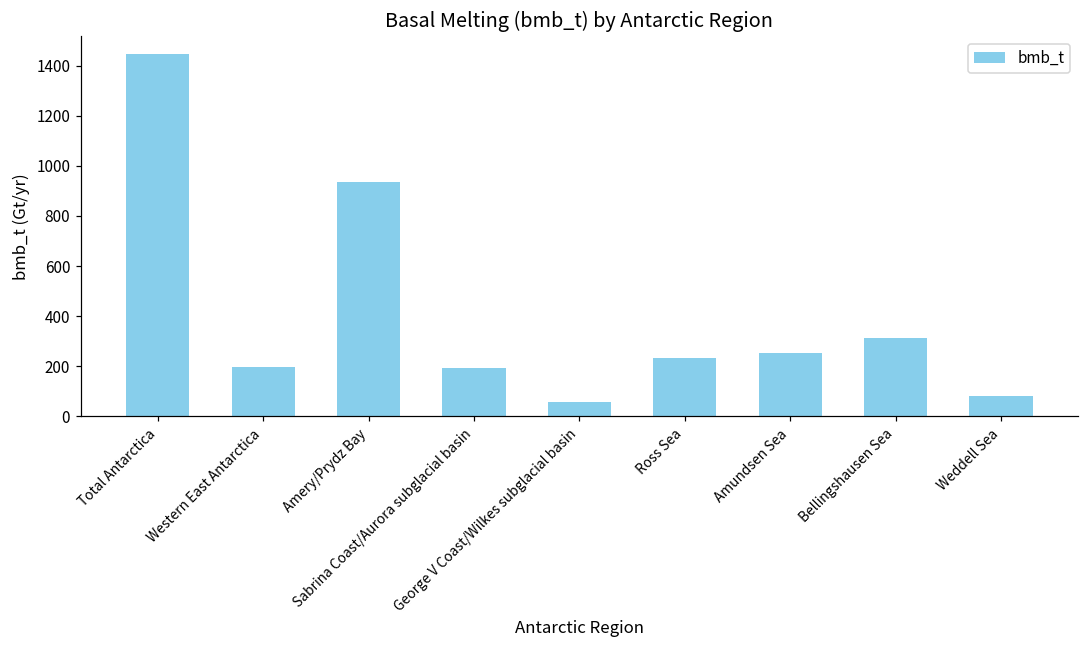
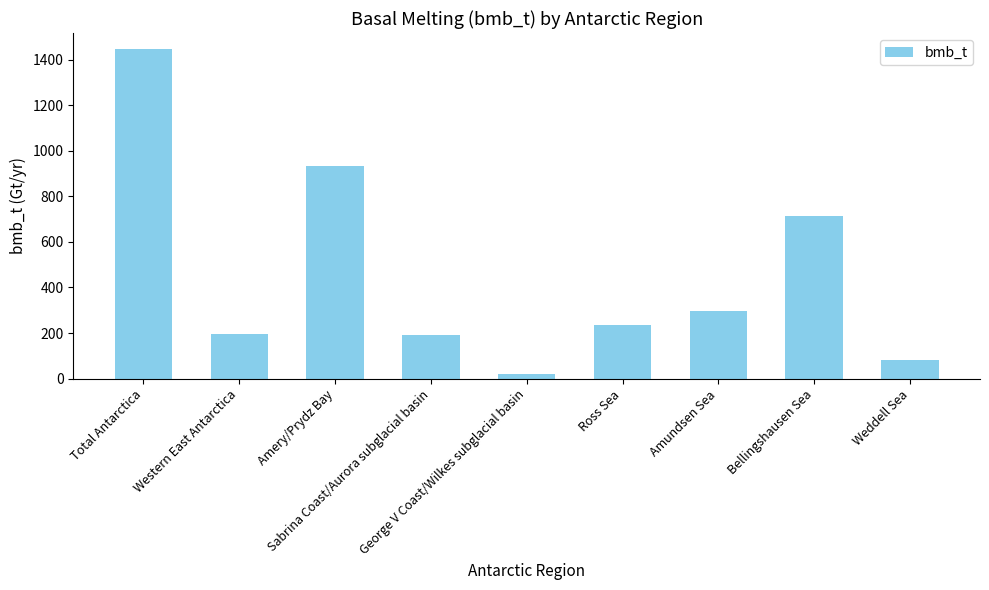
George V Coast/Wilkes subglacial basin: 60 -> 20
Amundsen Sea: 250 -> 300
Bellingshausen Sea: 320 -> 710
